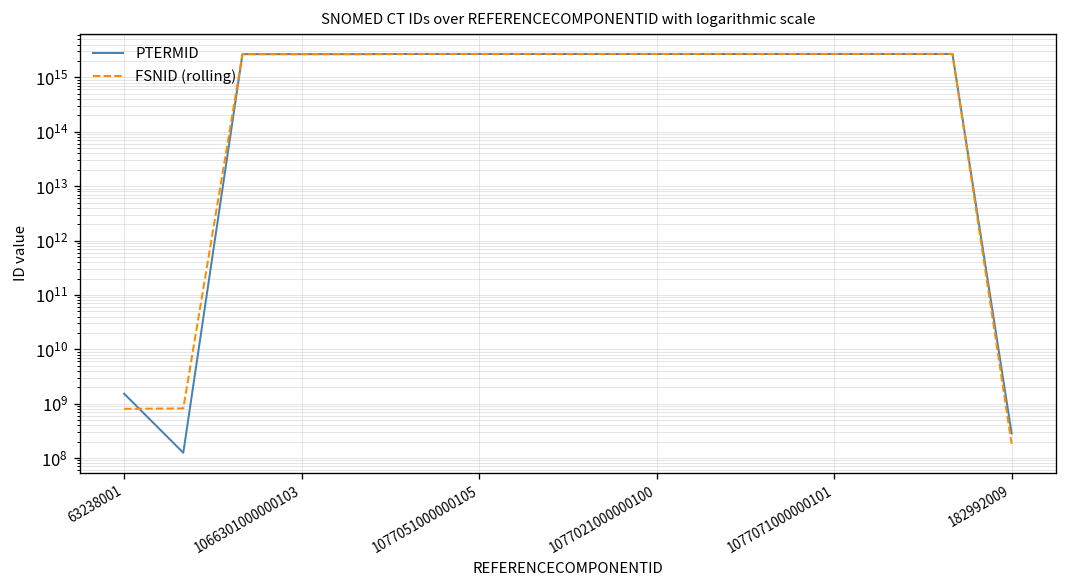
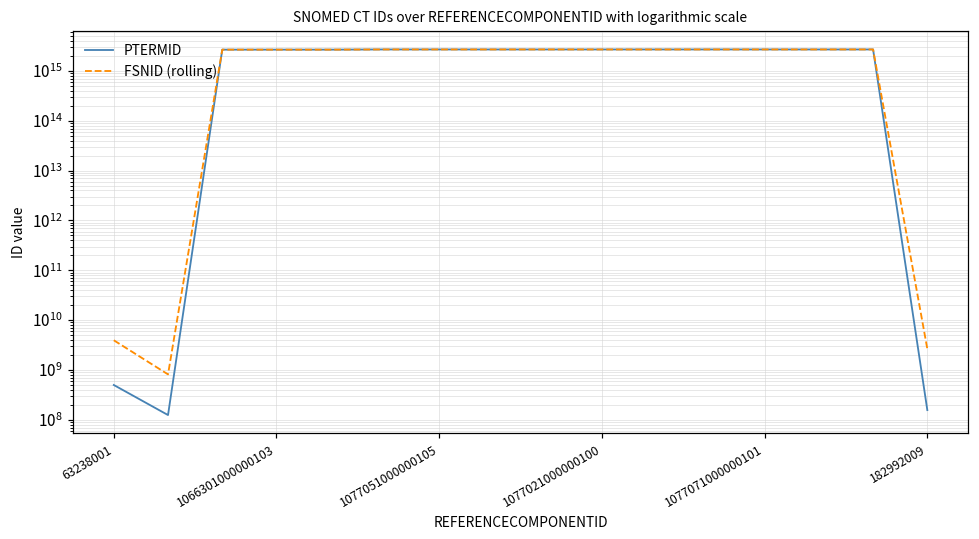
PTERMID, 63238001: 1500000000 -> 500000000
FSNID (rolling), 63238001: 800000000 -> 4000000000
PTERMID, 182992009: 300000000 -> 160000000
FSNID (rolling), 182992009: 180000000 -> 3000000000
